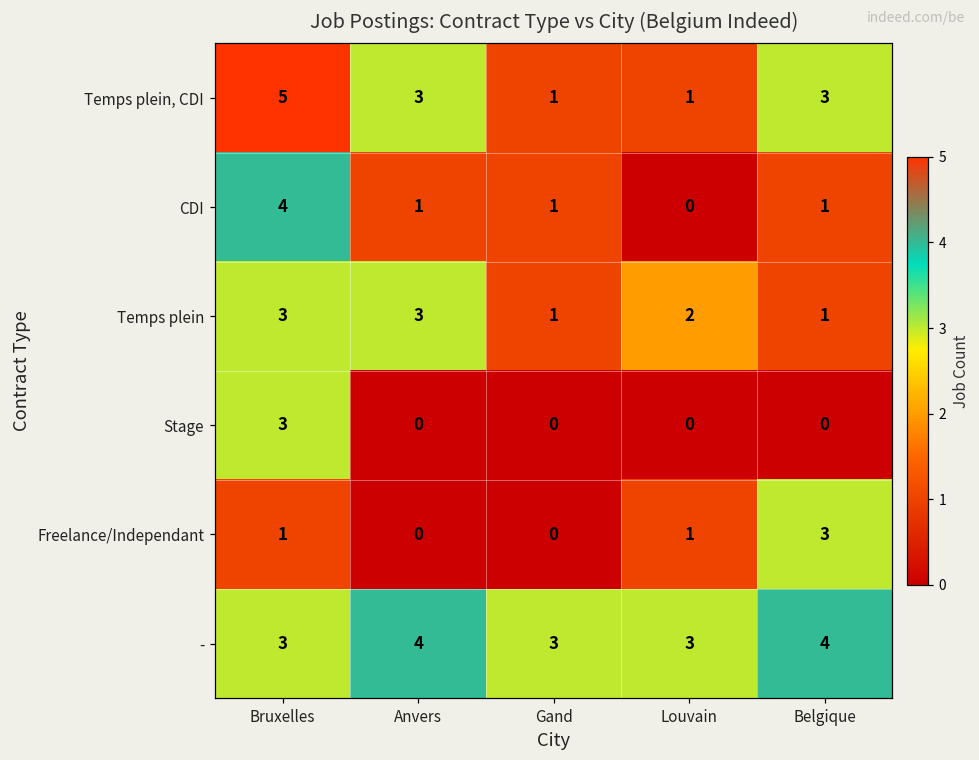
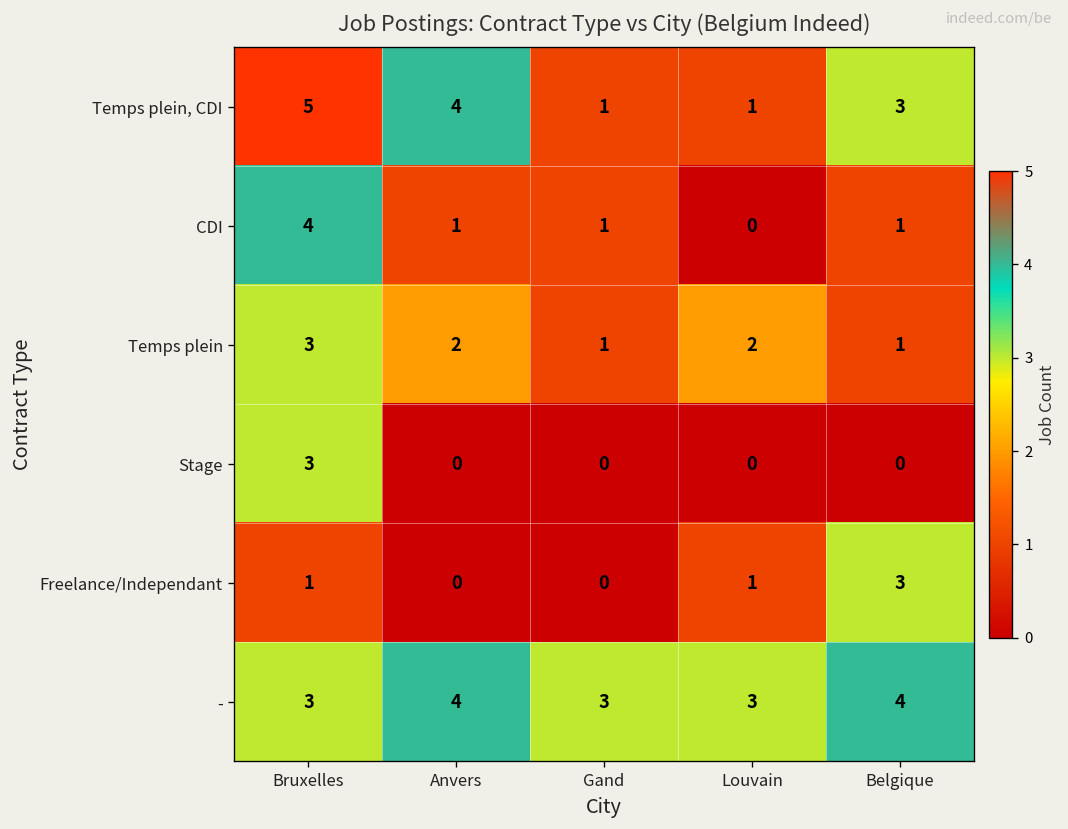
Temps plein, CDI, Anvers: 3 -> 4
Temps plein, Anvers: 3 -> 2
